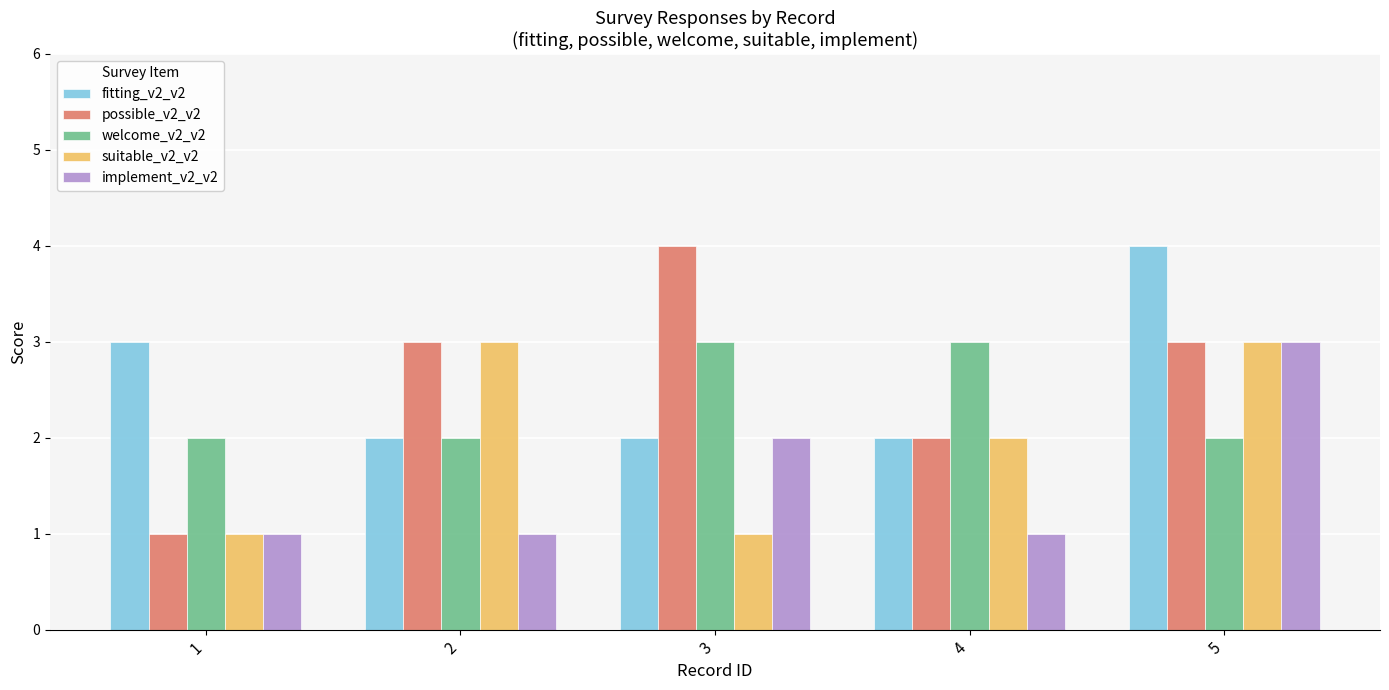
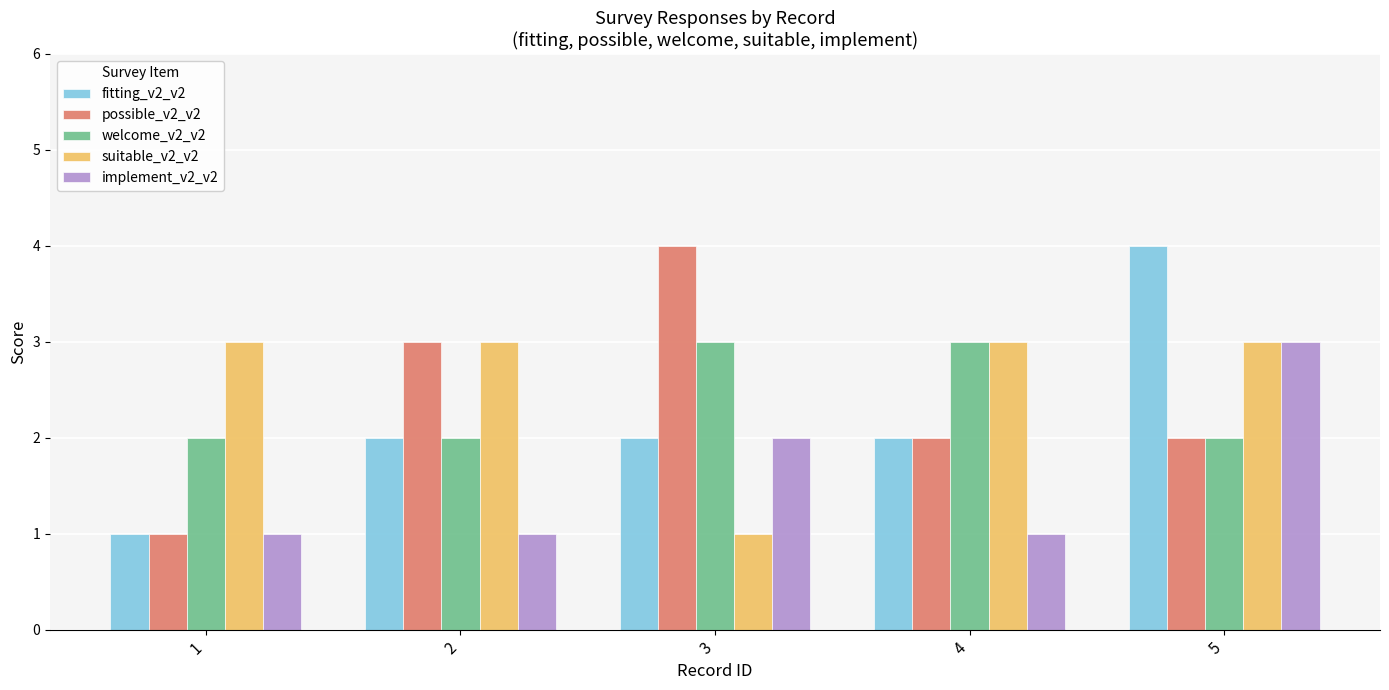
fitting_v2_v2, 1: 3 -> 1
suitable_v2_v2, 1: 1 -> 3
suitable_v2_v2, 4: 2 -> 3
possible_v2_v2, 5: 3 -> 2
